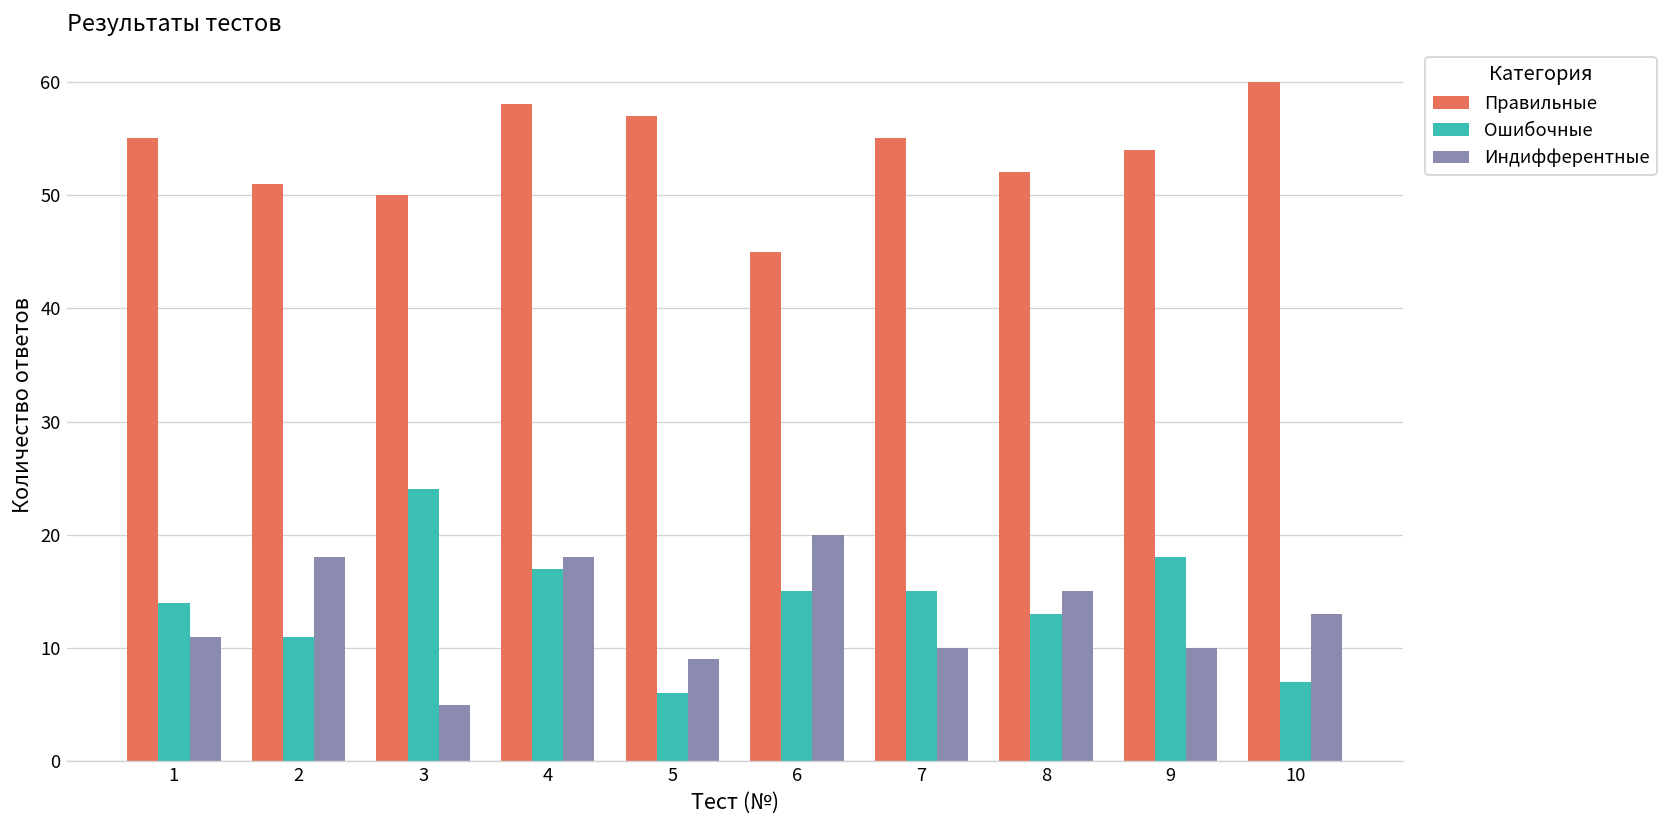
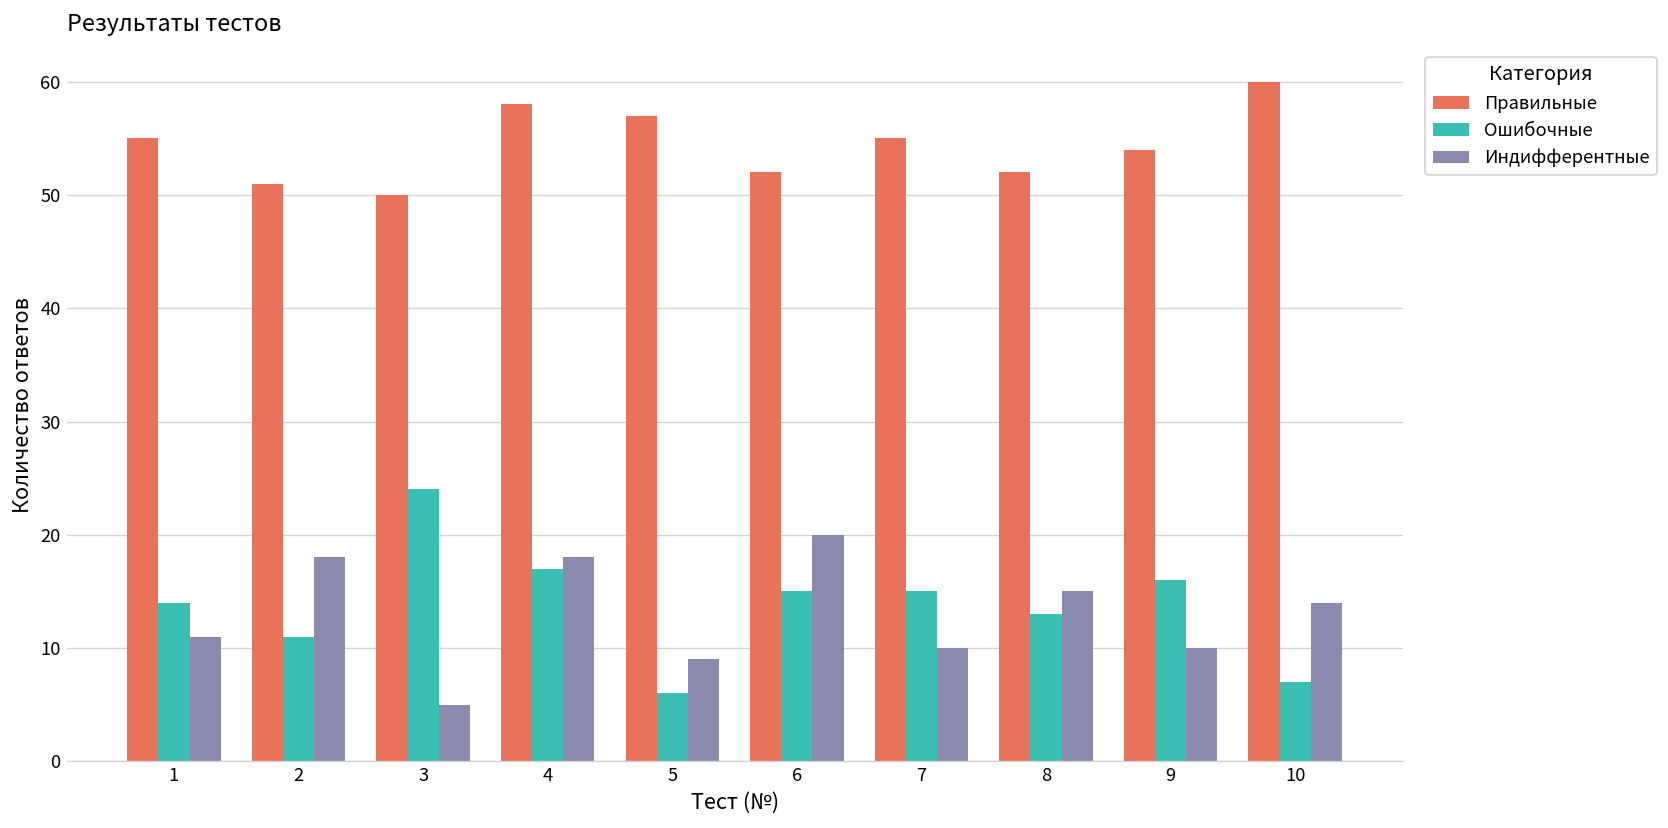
Правильные, 6: 45 -> 52
Ошибочные, 9: 18 -> 16
Индифферентные, 10: 13 -> 14
